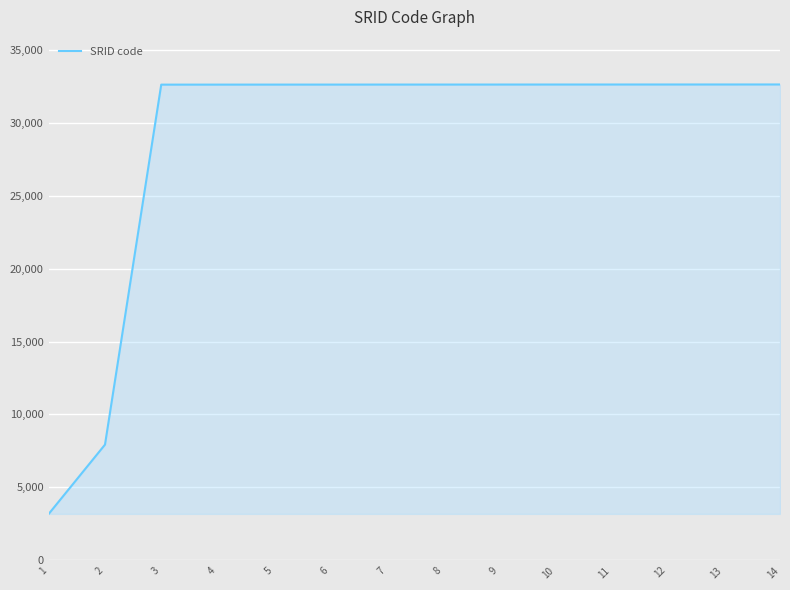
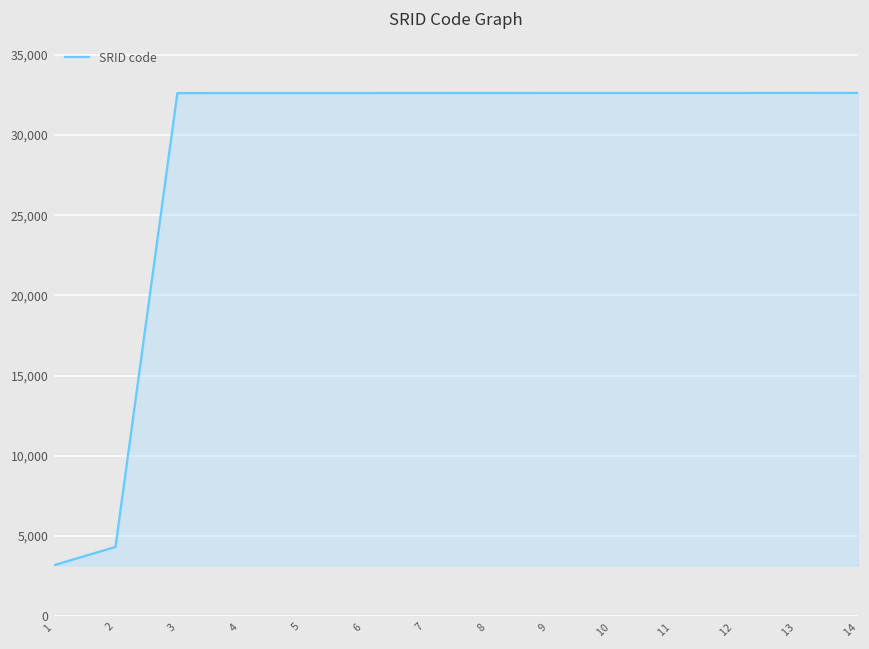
2: 7,900 -> 4,300
